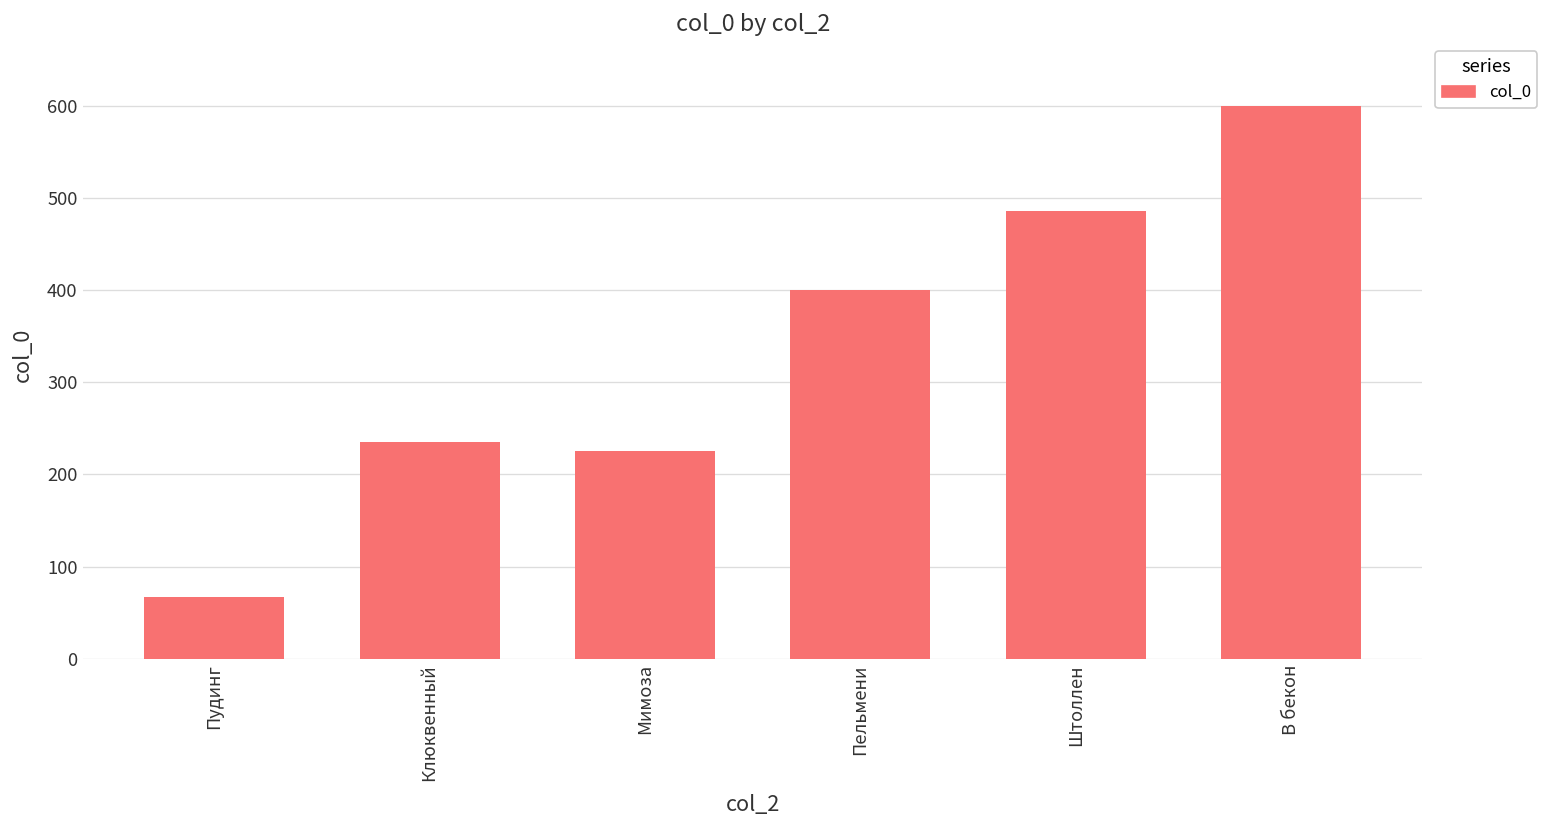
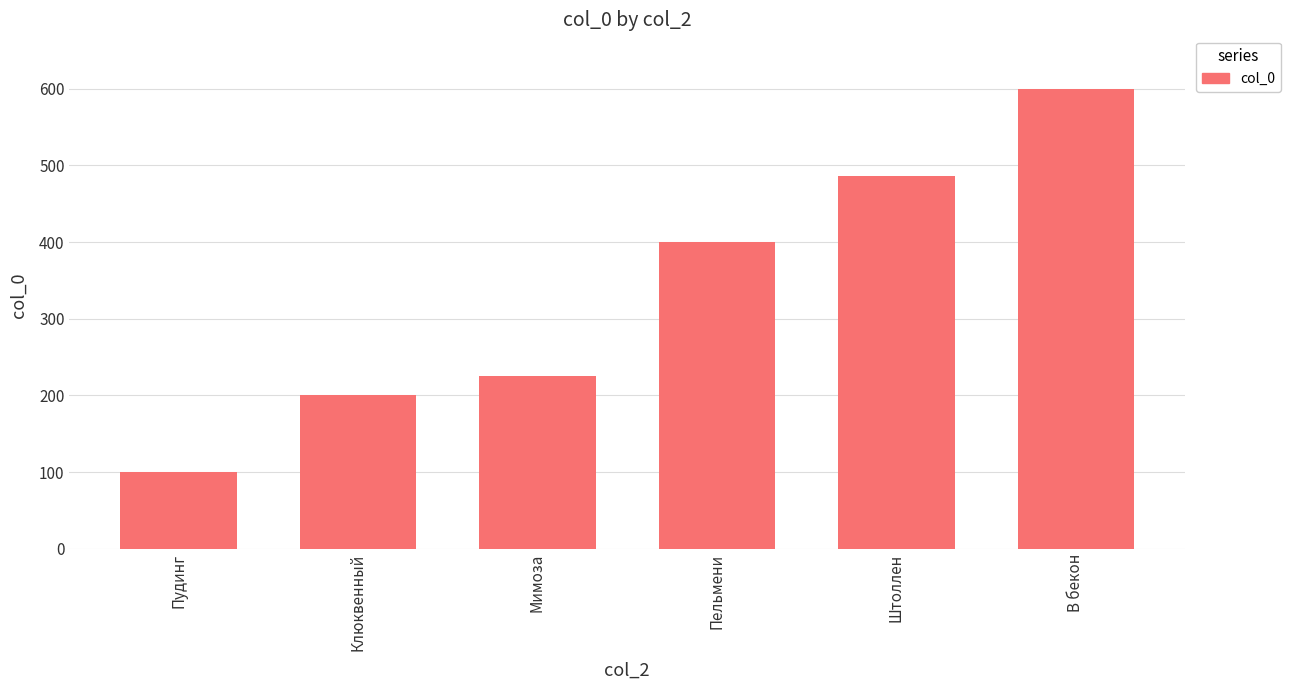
Пудинг: 70 -> 100
Клюквенный: 240 -> 200
